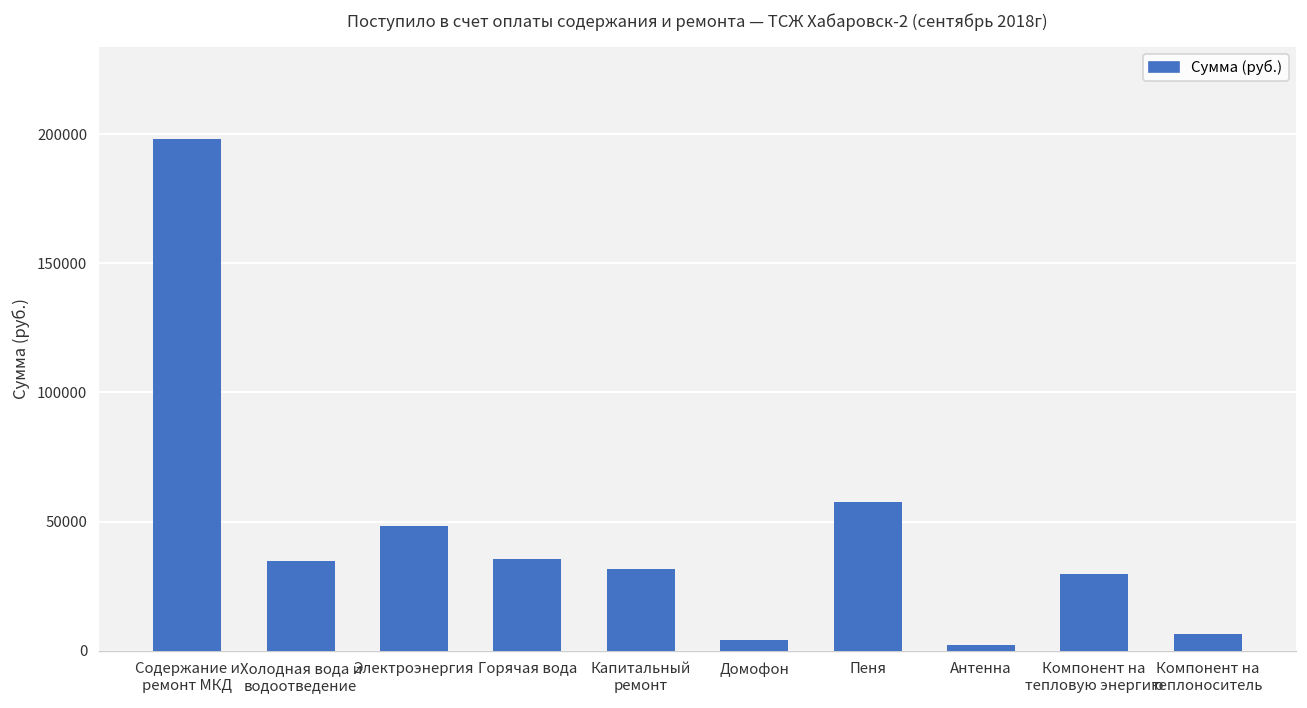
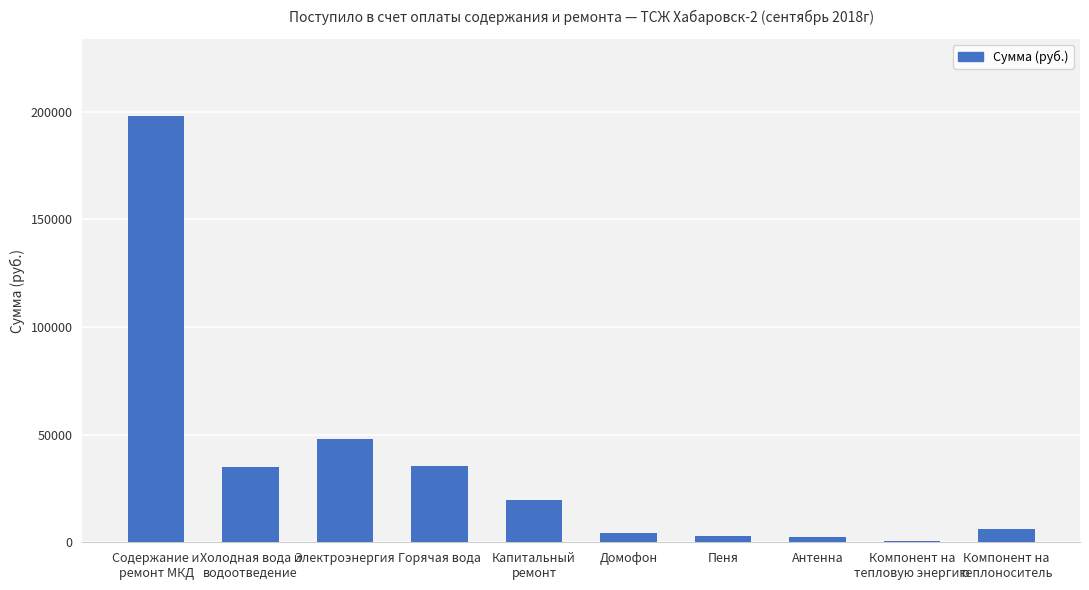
Капитальный ремонт: 32000 -> 20000
Пеня: 58000 -> 3000
Компонент на тепловую энергию: 30000 -> 0
